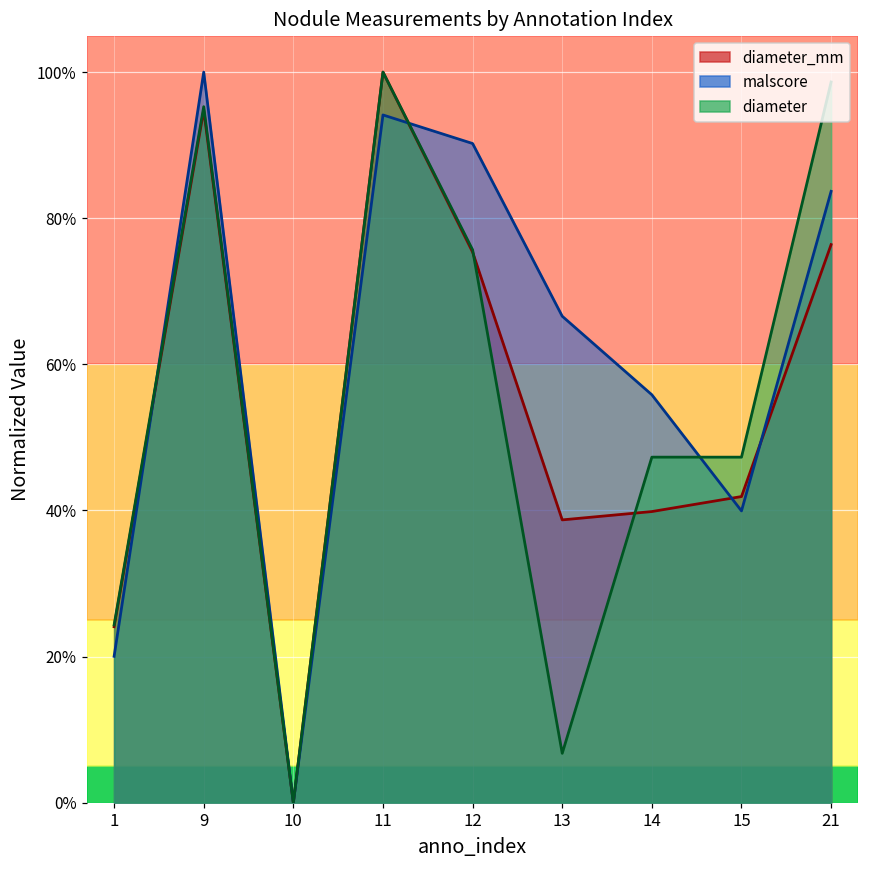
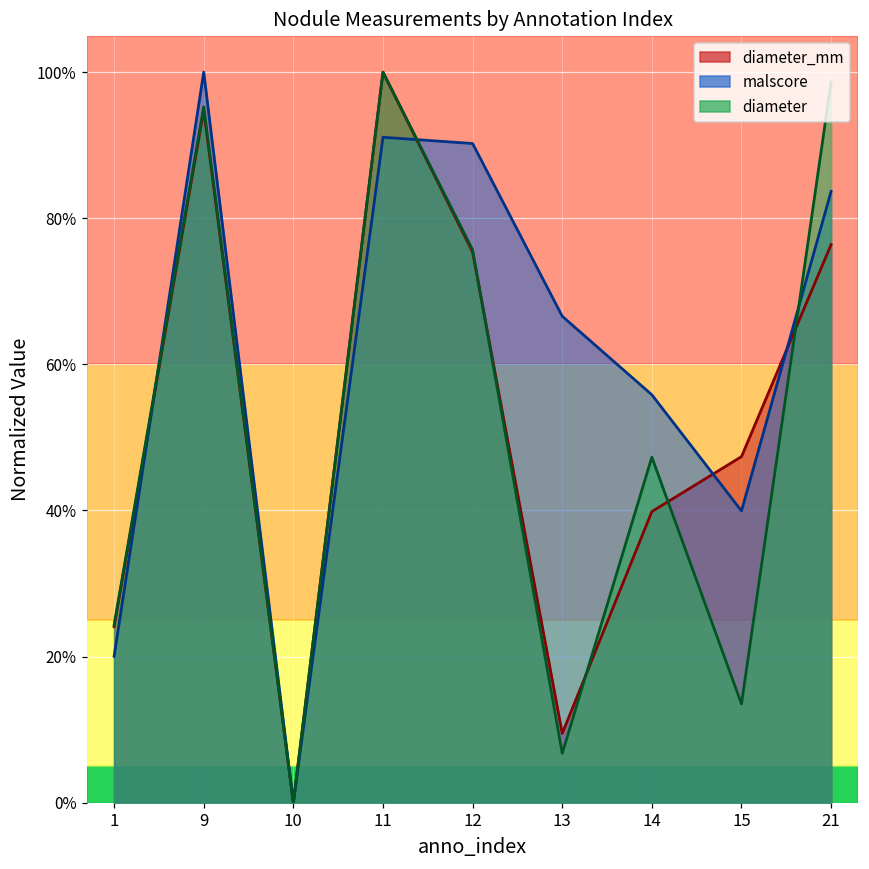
malscore, 11: 94% -> 91%
diameter_mm, 13: 39% -> 9%
diameter_mm, 15: 42% -> 47%
diameter, 15: 47% -> 14%
